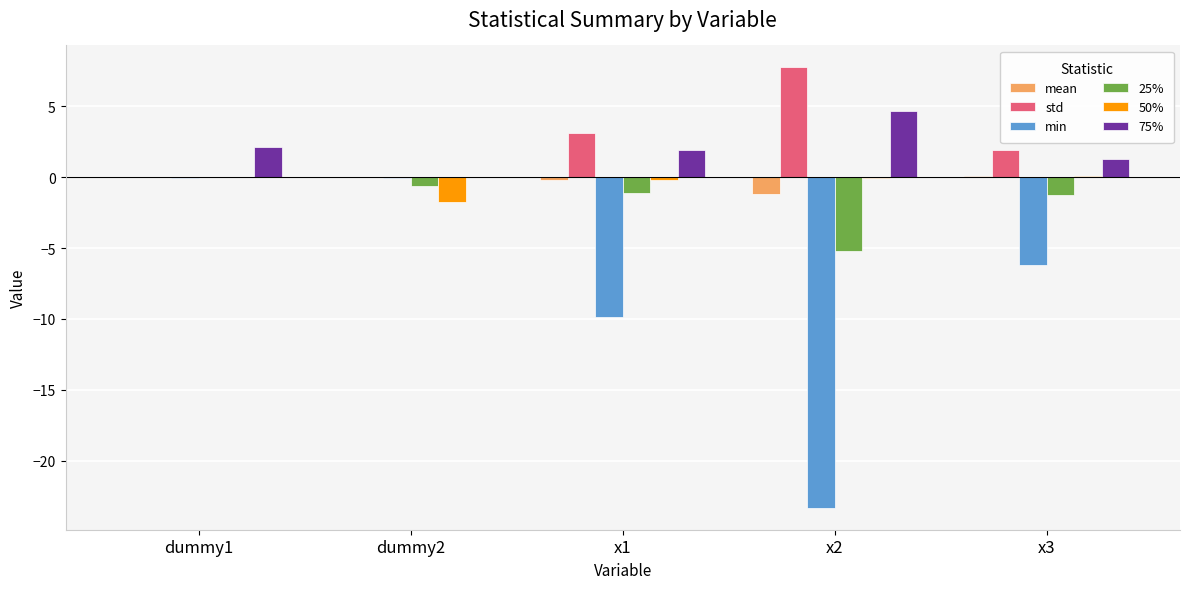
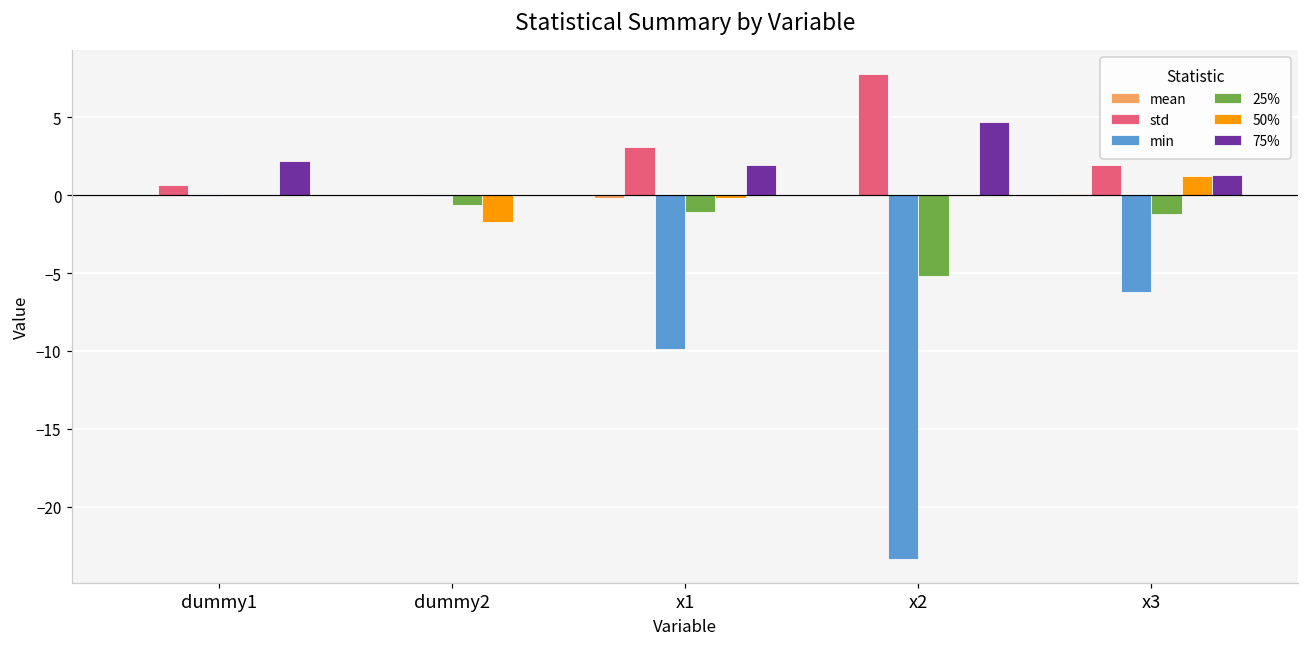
std, dummy1: 0.0 -> 0.7
mean, x2: -1.2 -> 0.0
50%, x3: 0.1 -> 1.2
